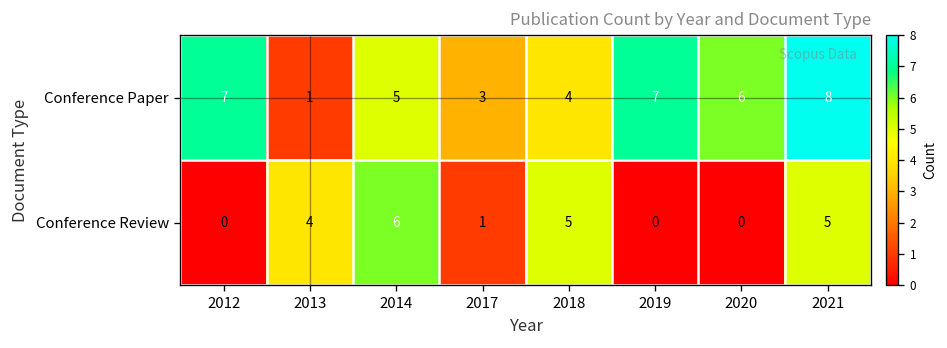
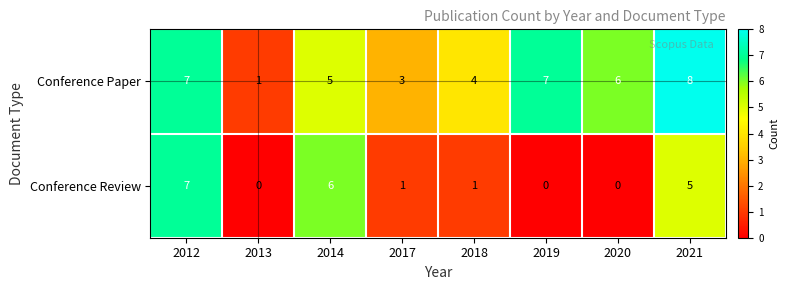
Conference Review, 2012: 0 -> 7
Conference Review, 2013: 4 -> 0
Conference Review, 2018: 5 -> 1
